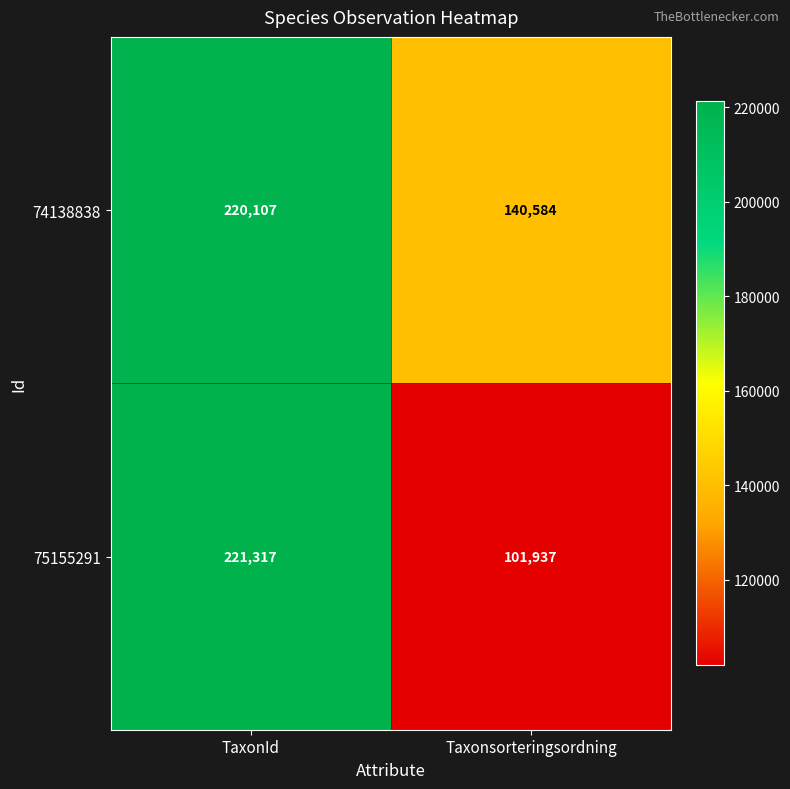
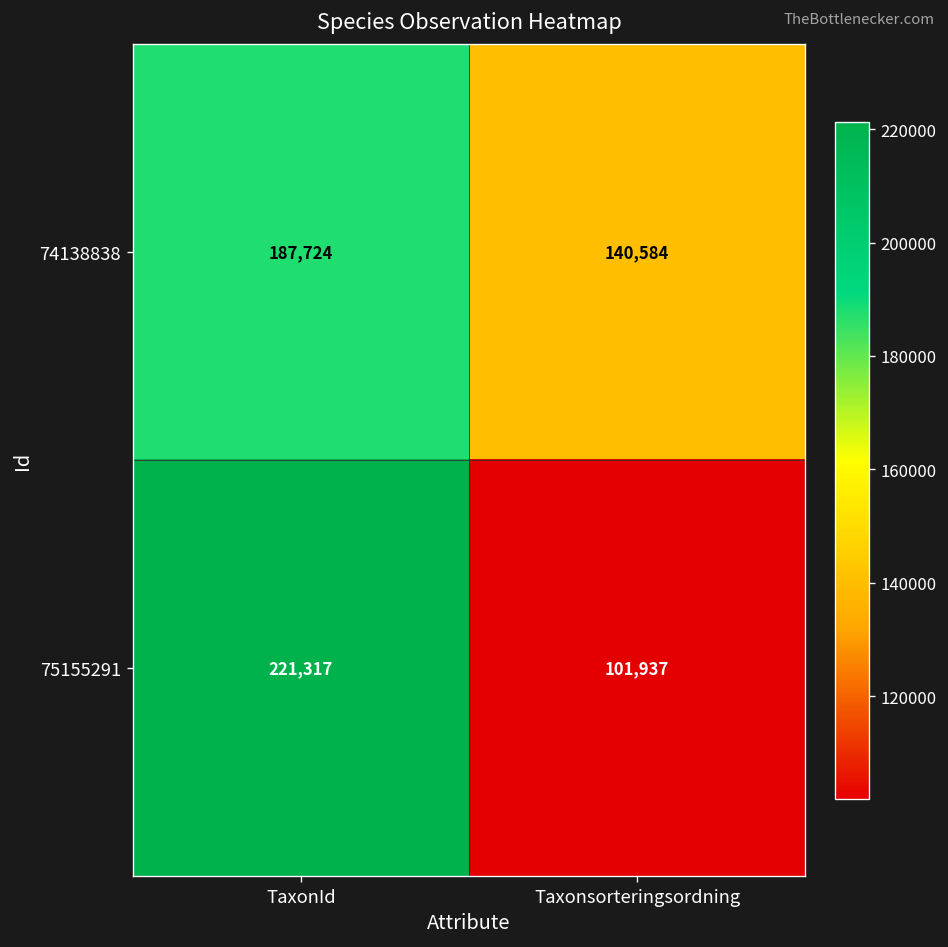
74138838, TaxonId: 220,107 -> 187,724
